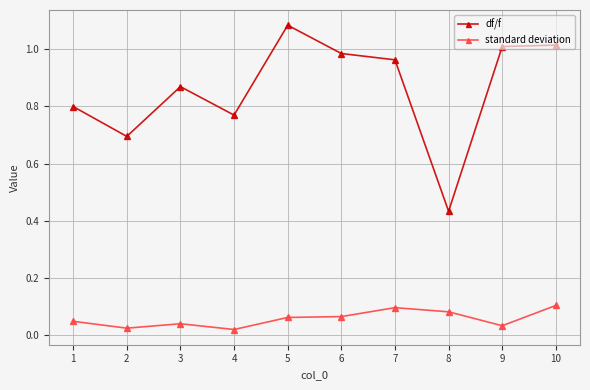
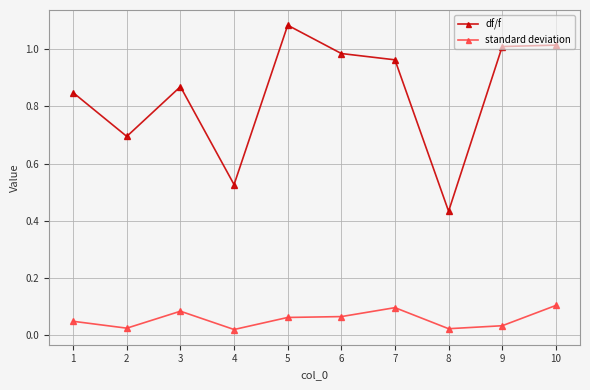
df/f, 1: 0.80 -> 0.85
standard deviation, 3: 0.04 -> 0.08
df/f, 4: 0.77 -> 0.53
standard deviation, 8: 0.08 -> 0.02
